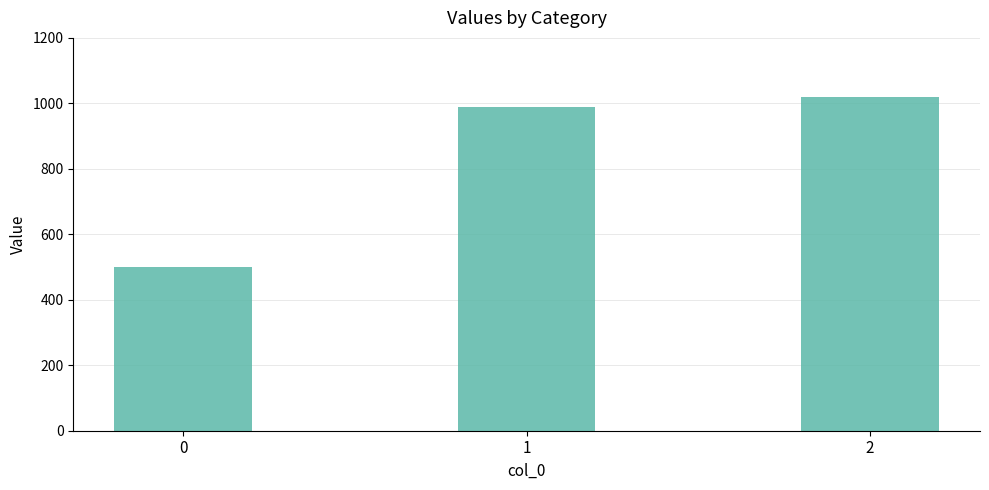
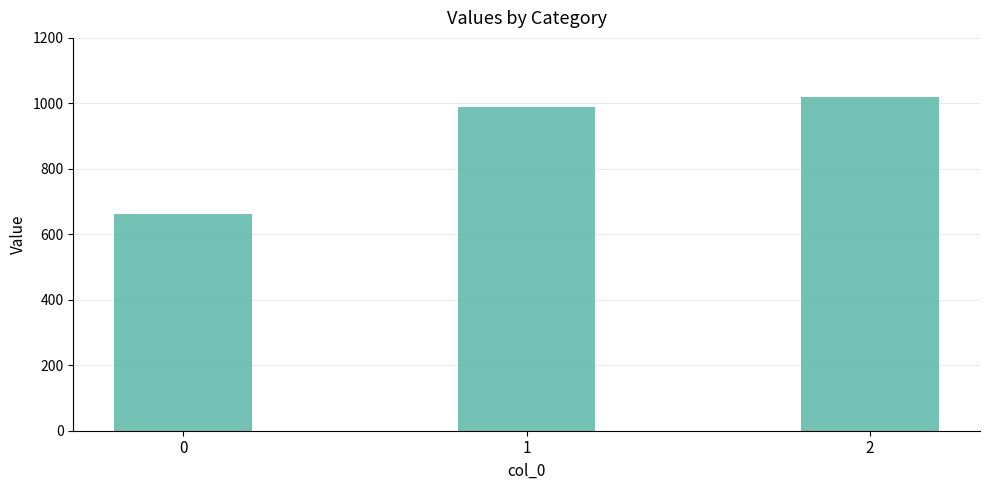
0: 500 -> 660
